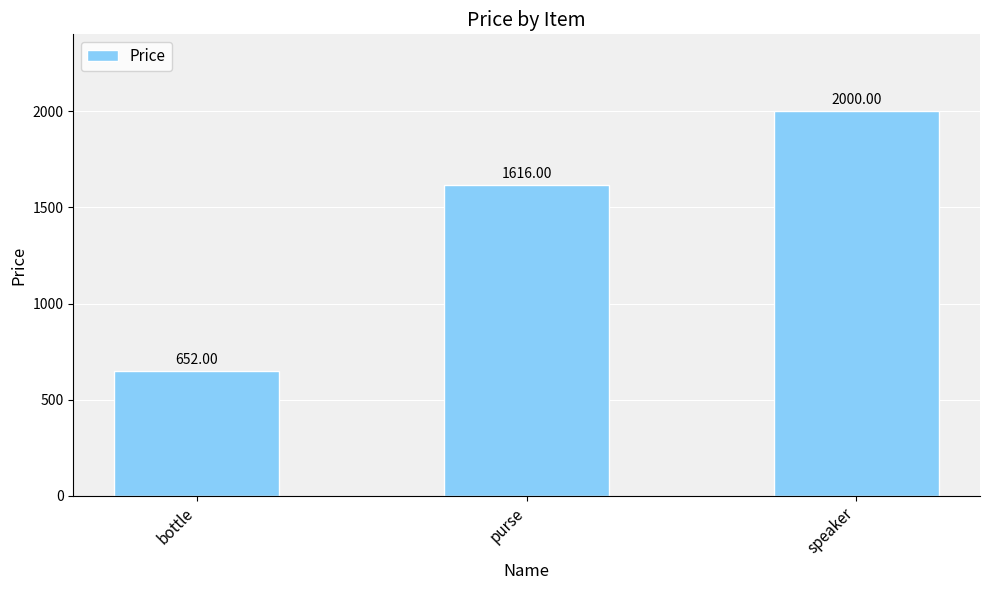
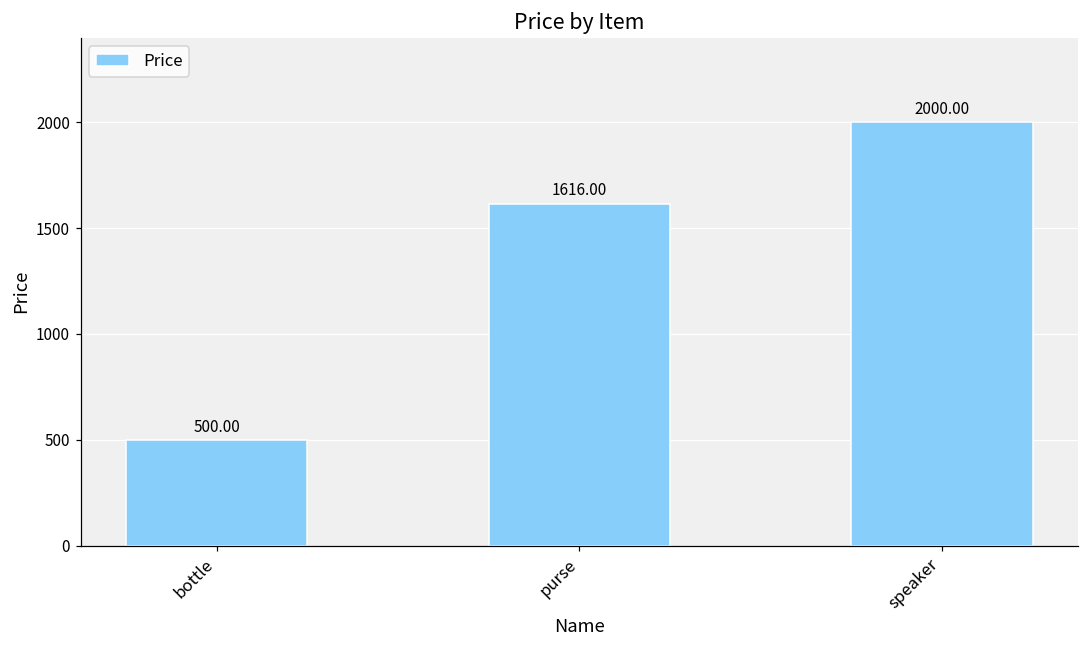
bottle: 652.00 -> 500.00
